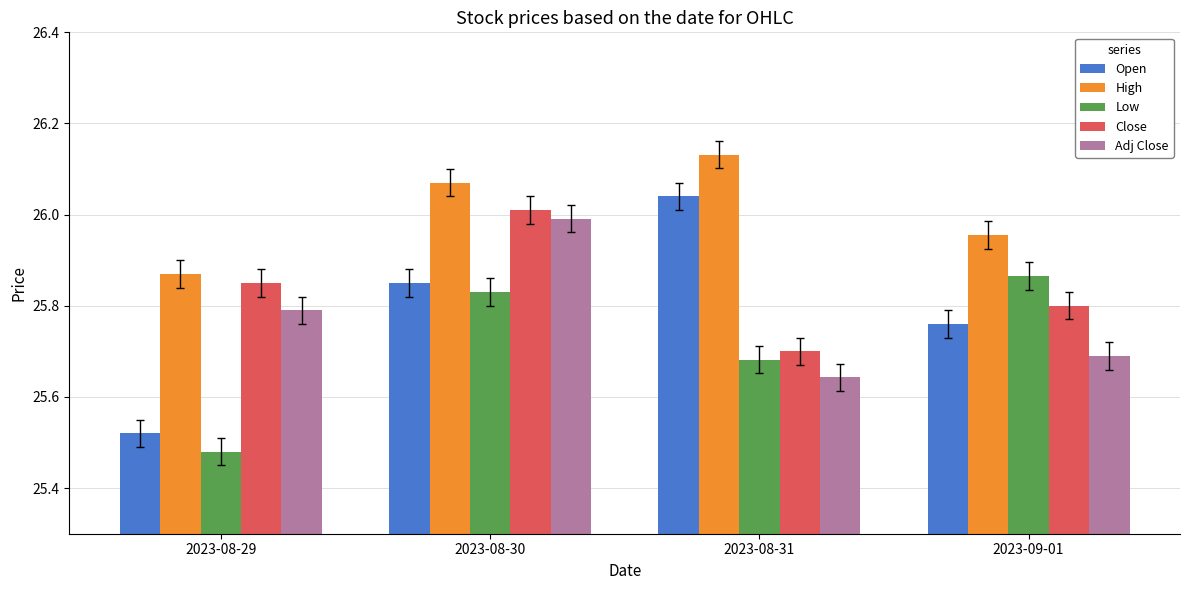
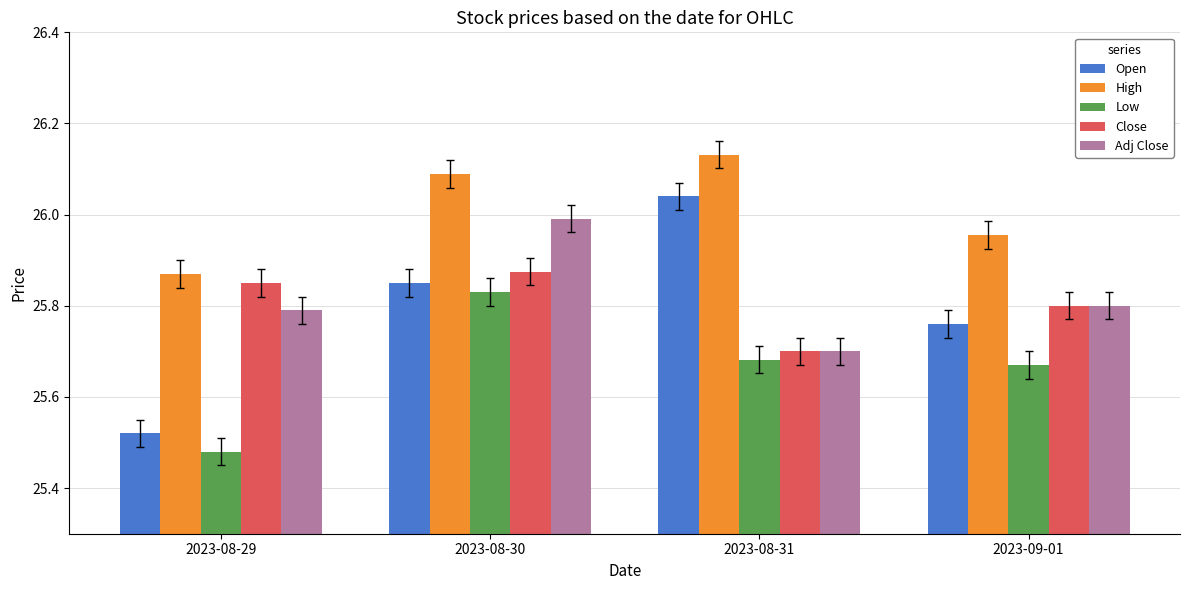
High, 2023-08-30: 26.07 -> 26.09
Close, 2023-08-30: 26.01 -> 25.88
Adj Close, 2023-08-31: 25.64 -> 25.70
Low, 2023-09-01: 25.87 -> 25.67
Adj Close, 2023-09-01: 25.69 -> 25.80
